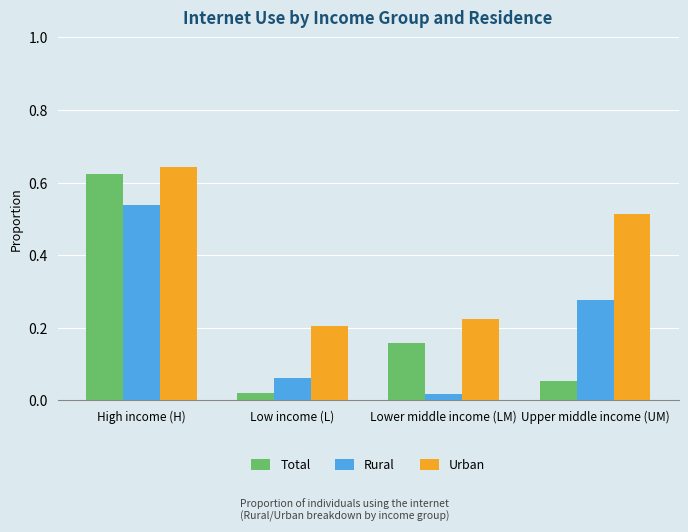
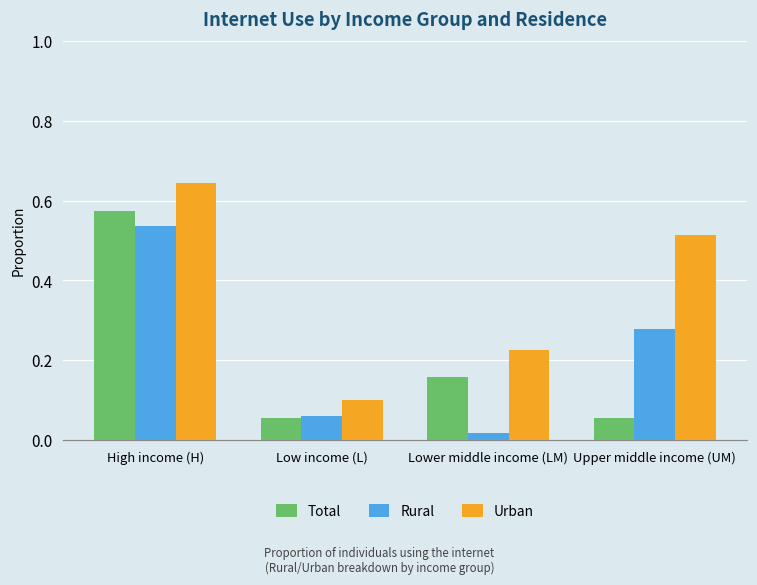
Total, High income (H): 0.62 -> 0.57
Total, Low income (L): 0.02 -> 0.06
Urban, Low income (L): 0.20 -> 0.10
